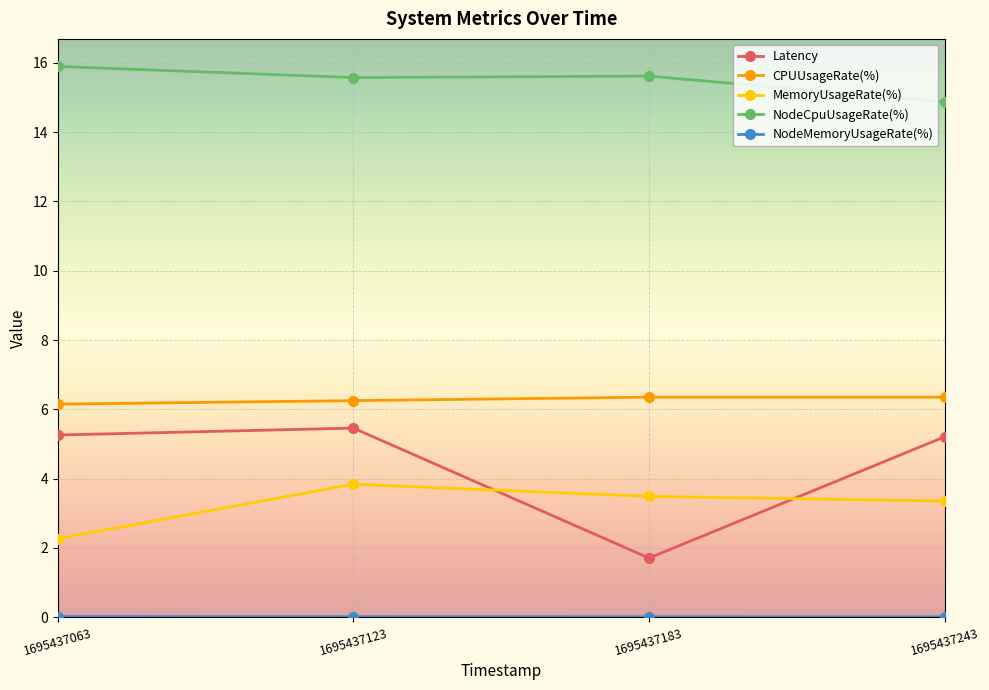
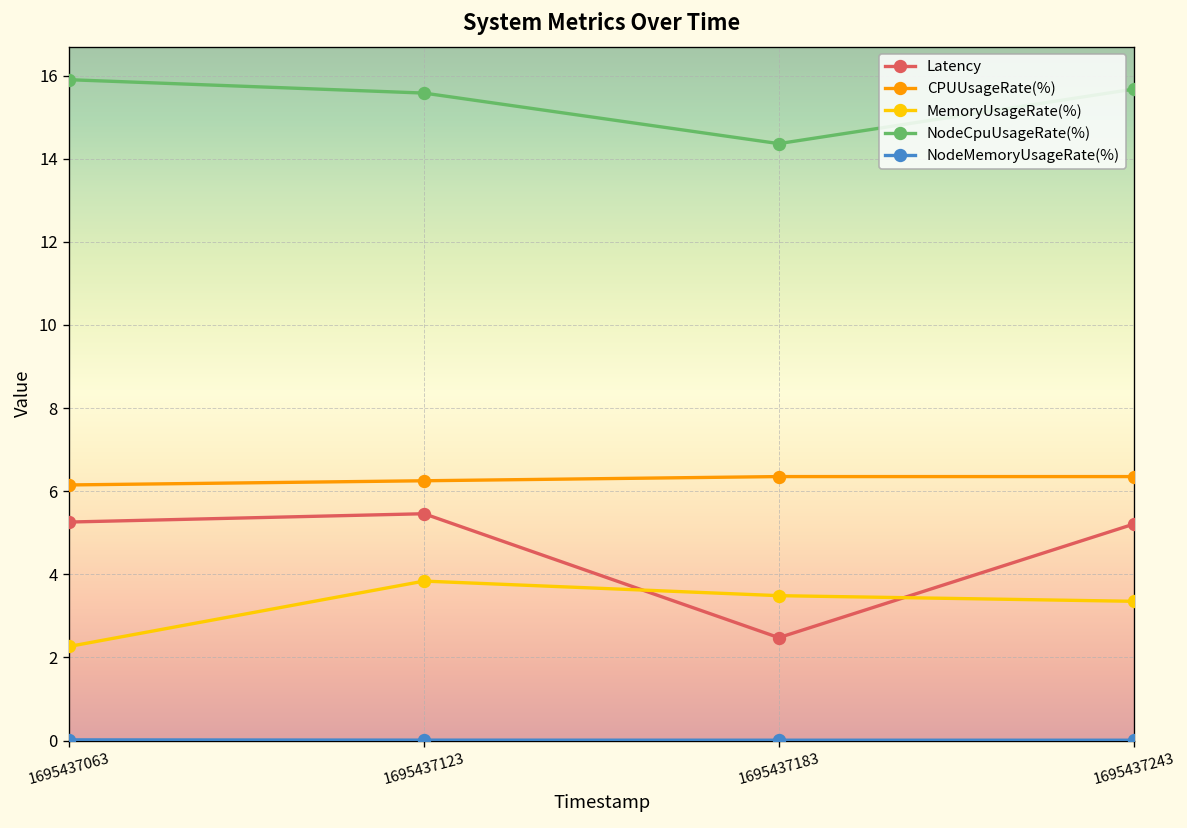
Latency, 1695437183: 1.7 -> 2.5
NodeCpuUsageRate(%), 1695437183: 15.6 -> 14.4
NodeCpuUsageRate(%), 1695437243: 14.9 -> 15.7
